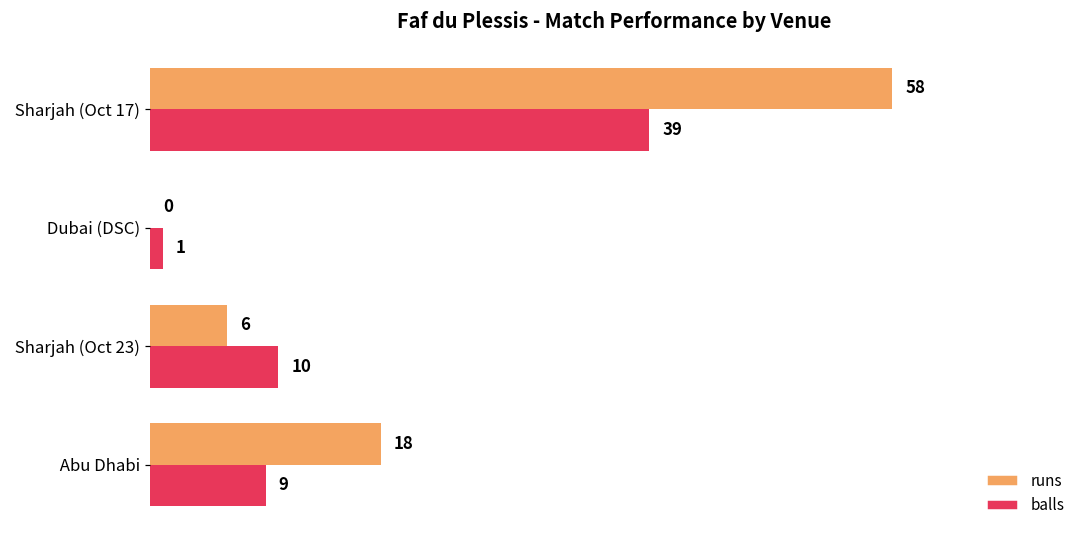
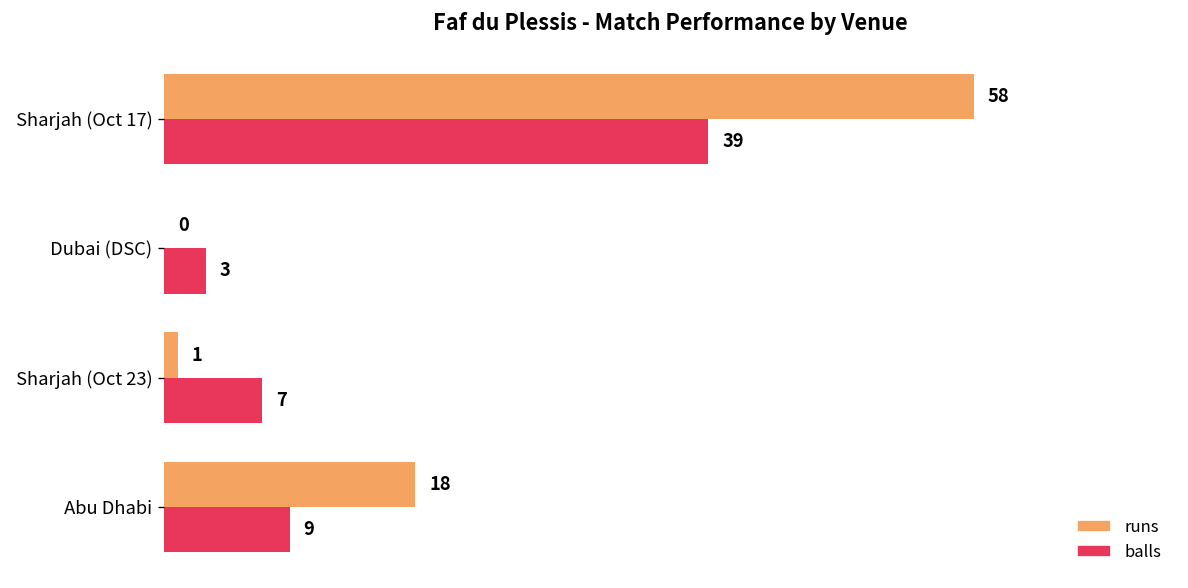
balls, Dubai (DSC): 1 -> 3
runs, Sharjah (Oct 23): 6 -> 1
balls, Sharjah (Oct 23): 10 -> 7
